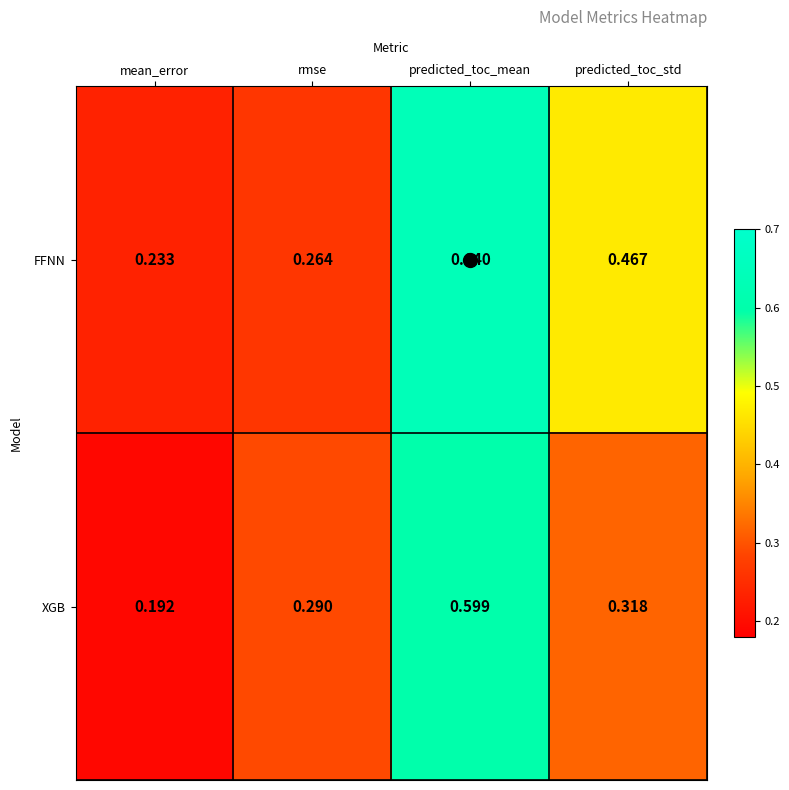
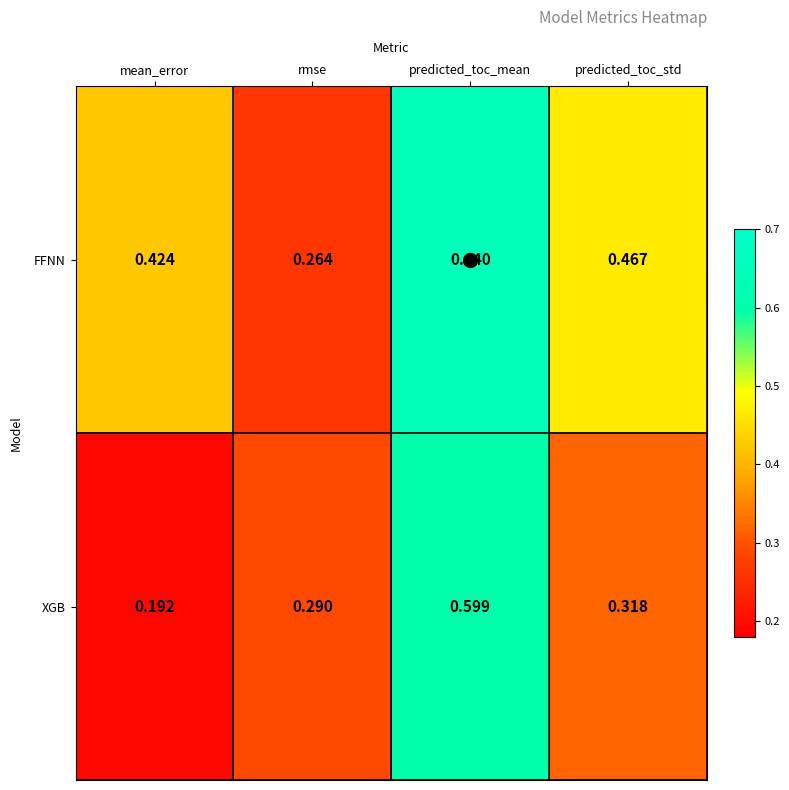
FFNN, mean_error: 0.233 -> 0.424
